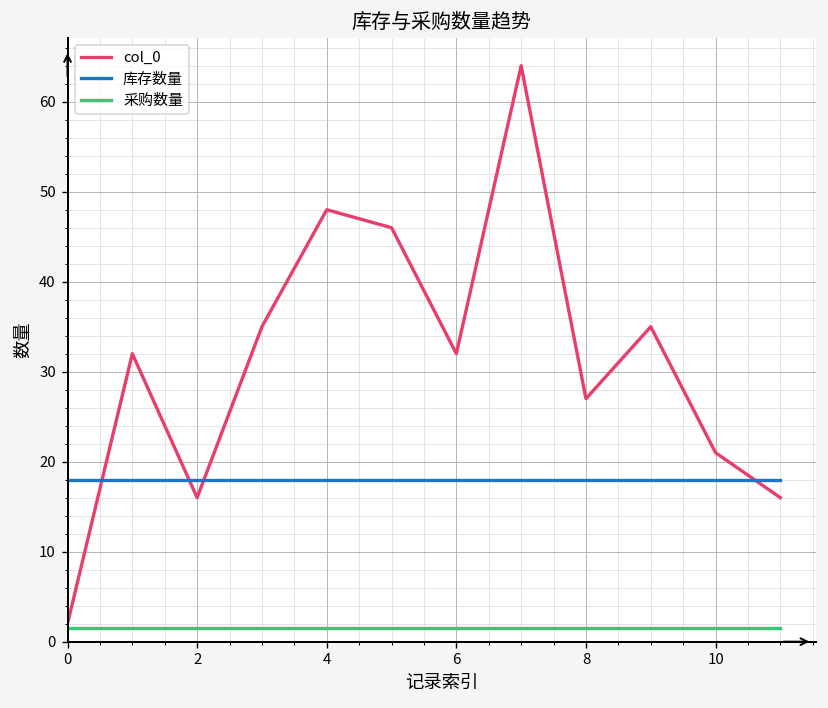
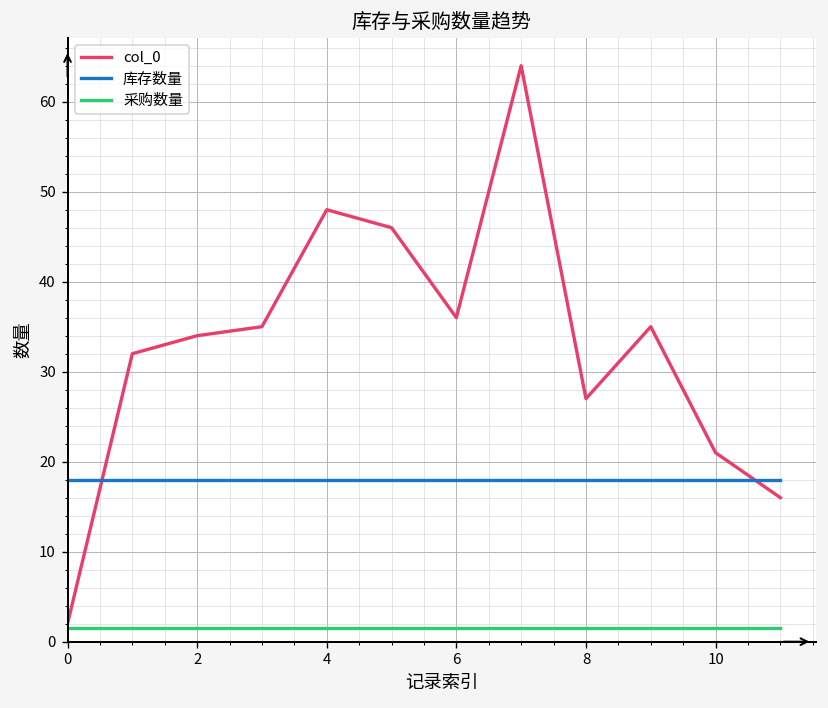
col_0, 2: 16 -> 34
col_0, 6: 32 -> 36
